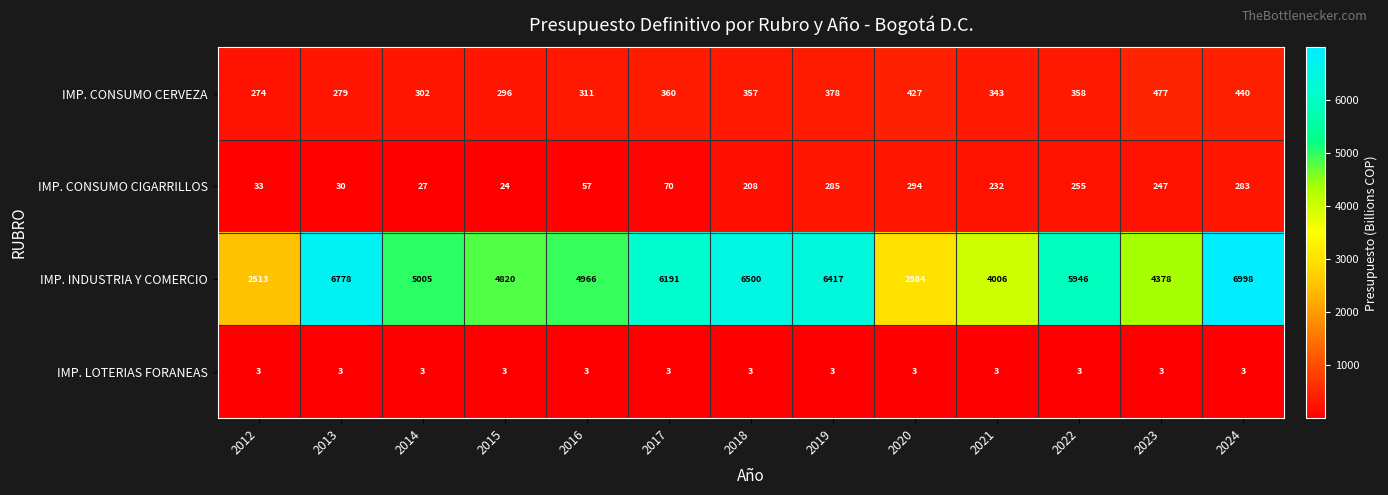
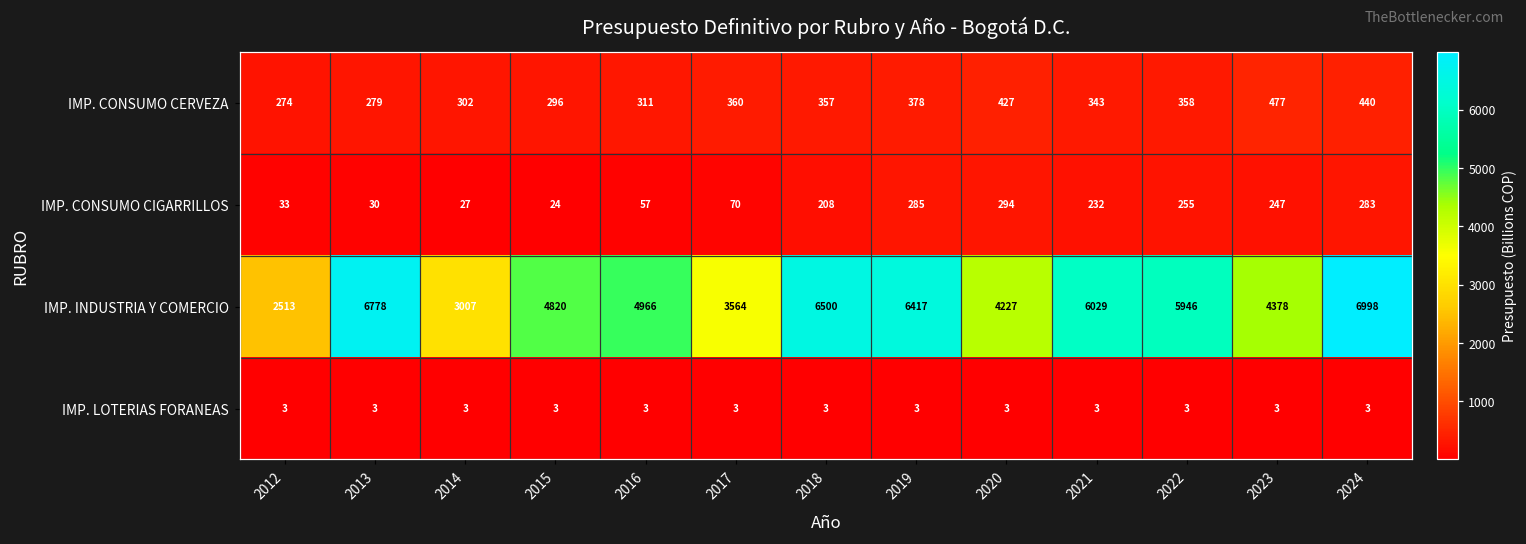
IMP. INDUSTRIA Y COMERCIO, 2014: 5005 -> 3007
IMP. INDUSTRIA Y COMERCIO, 2017: 6191 -> 3564
IMP. INDUSTRIA Y COMERCIO, 2020: 2984 -> 4227
IMP. INDUSTRIA Y COMERCIO, 2021: 4006 -> 6029
